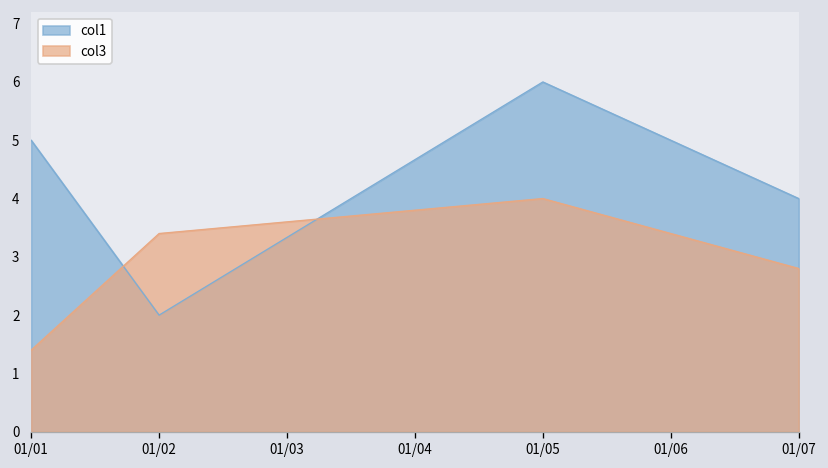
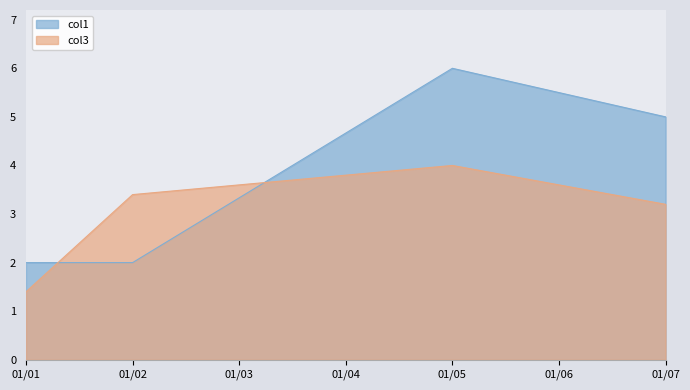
col1, 01/01: 5 -> 2
col1, 01/07: 4 -> 5
col3, 01/07: 2.8 -> 3.2
